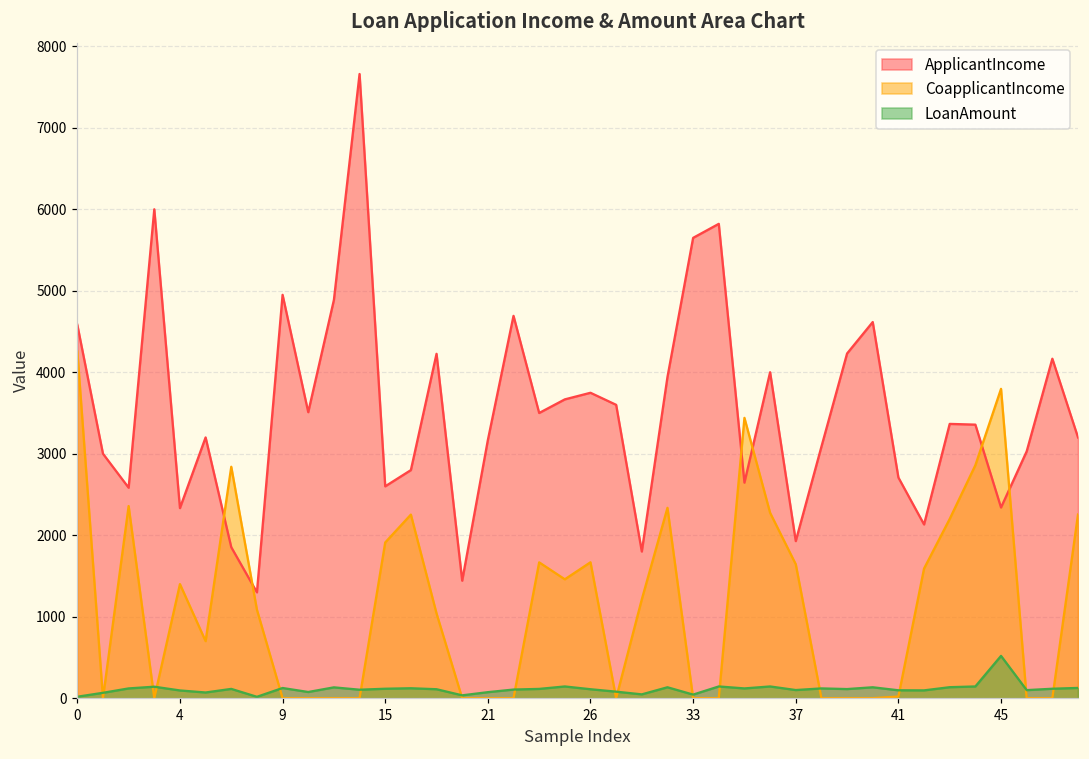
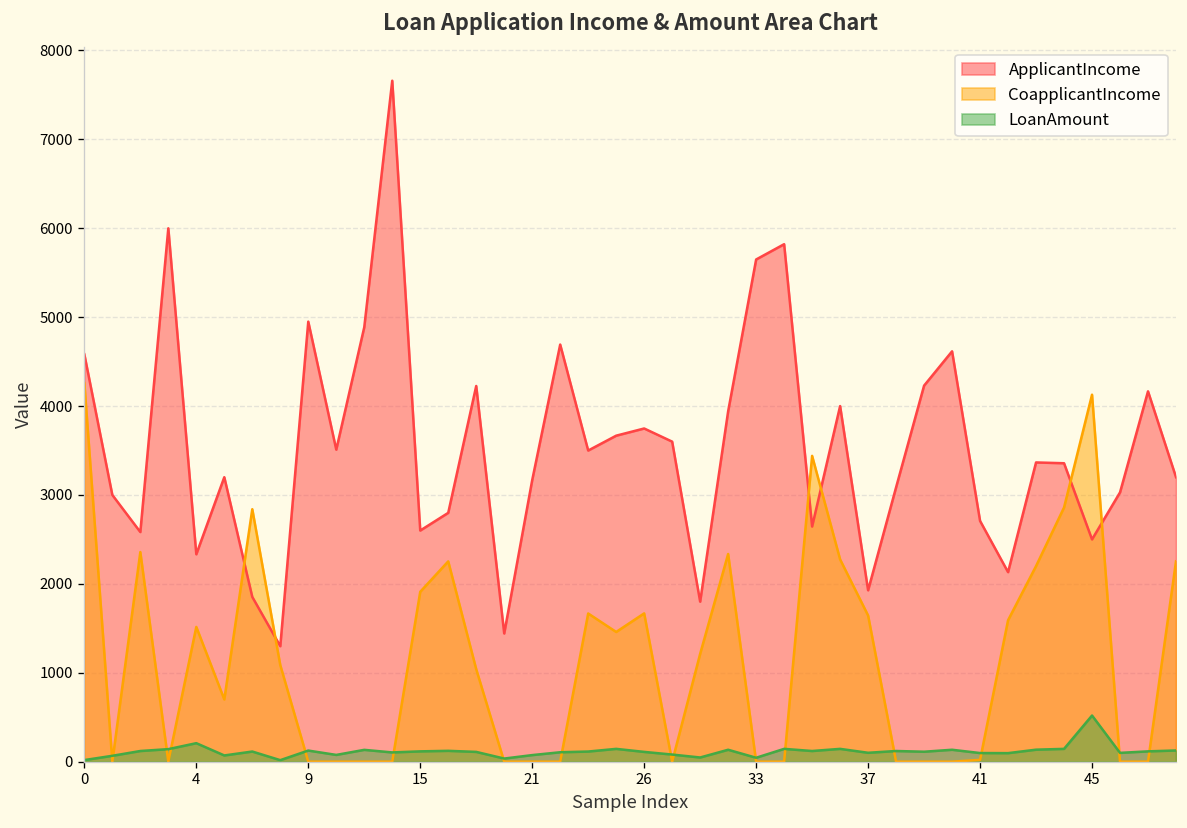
CoapplicantIncome, 4: 1400 -> 1500
LoanAmount, 4: 100 -> 200
ApplicantIncome, 45: 2300 -> 2500
CoapplicantIncome, 45: 3800 -> 4100
